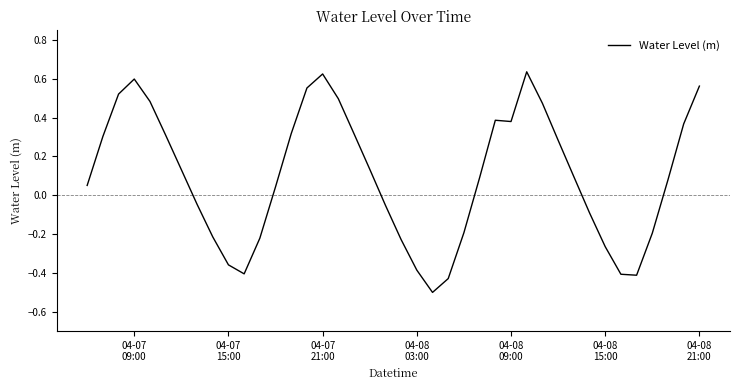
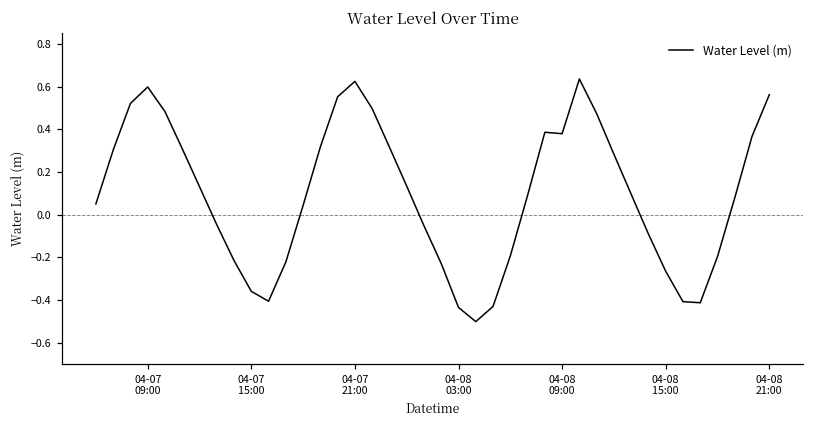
04-08 03:00: -0.39 -> -0.43
